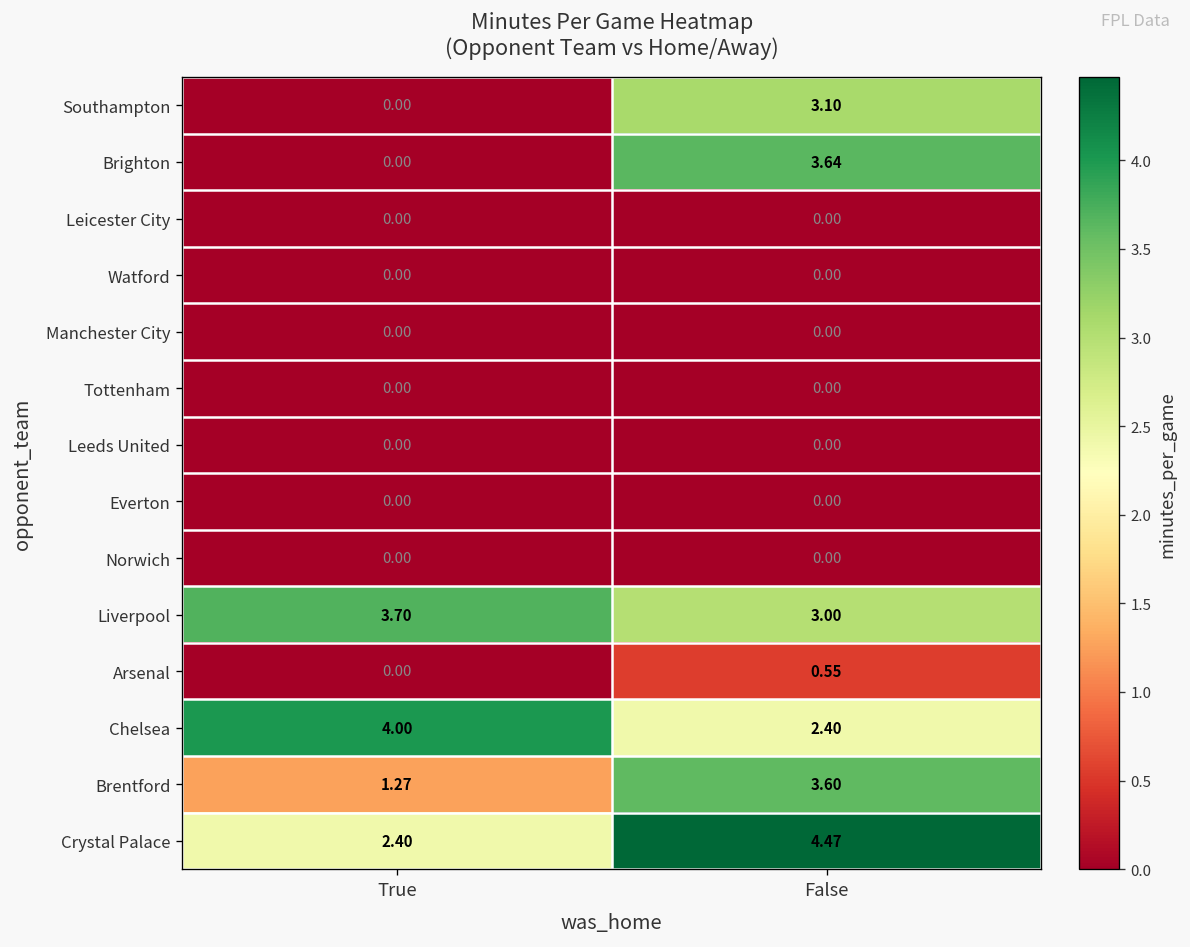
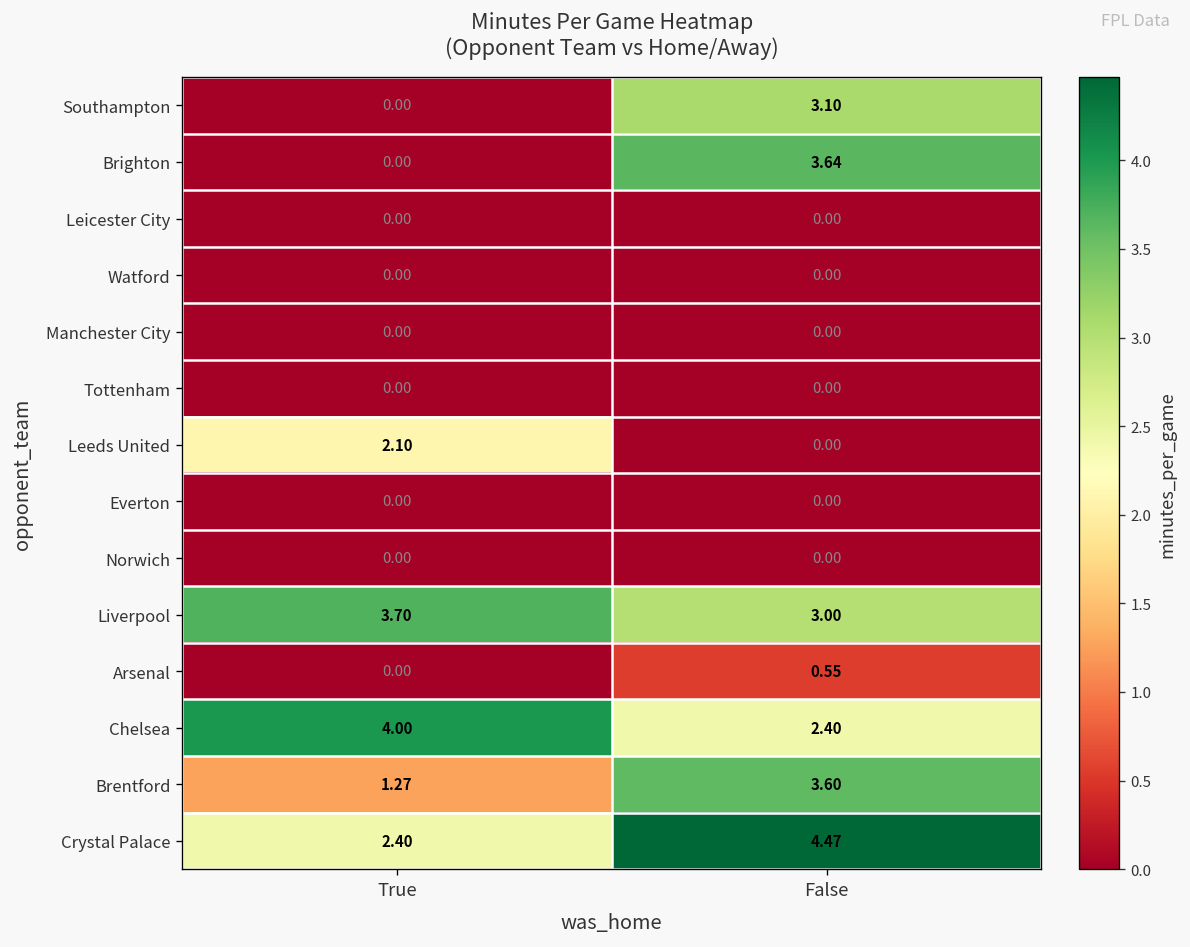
Leeds United, True: 0.00 -> 2.10
